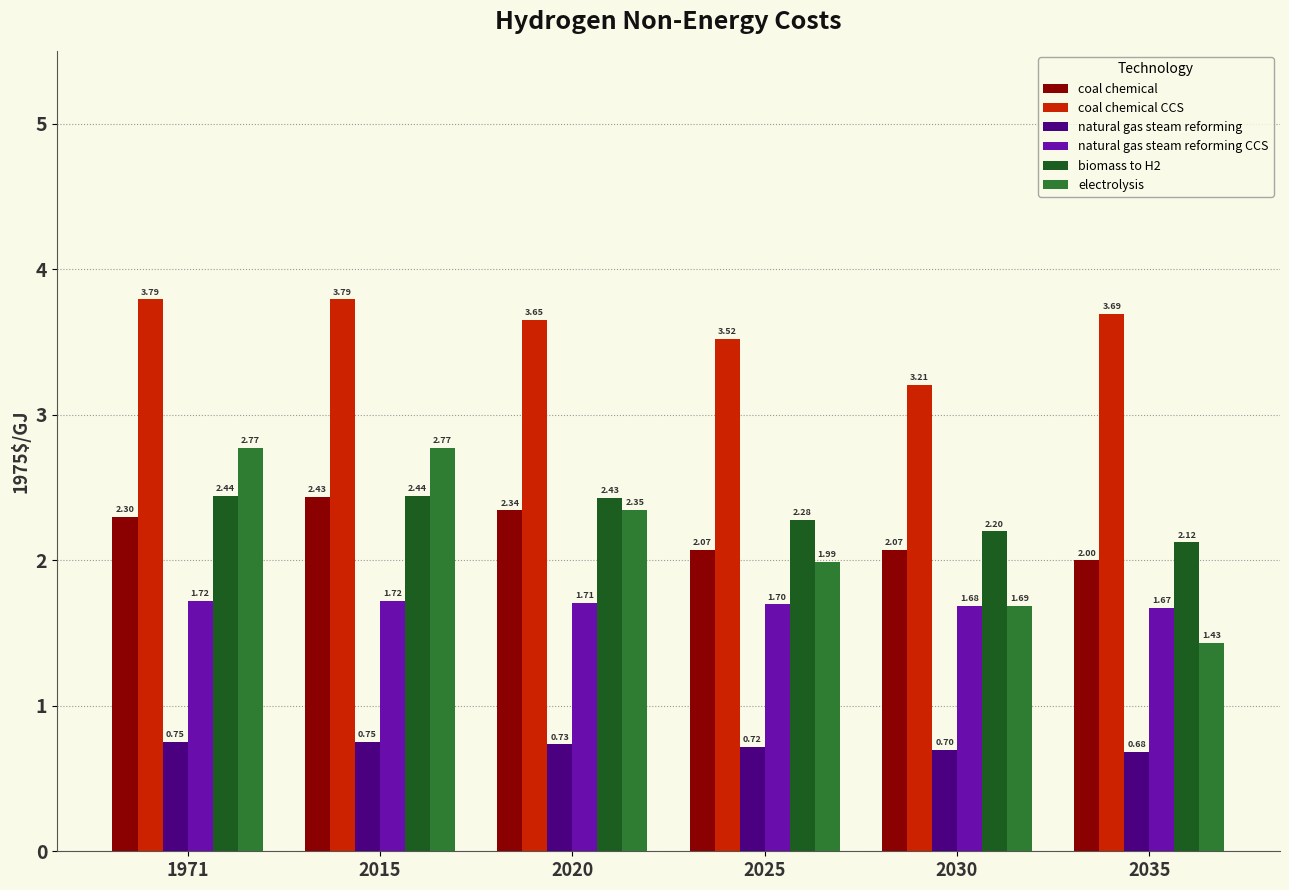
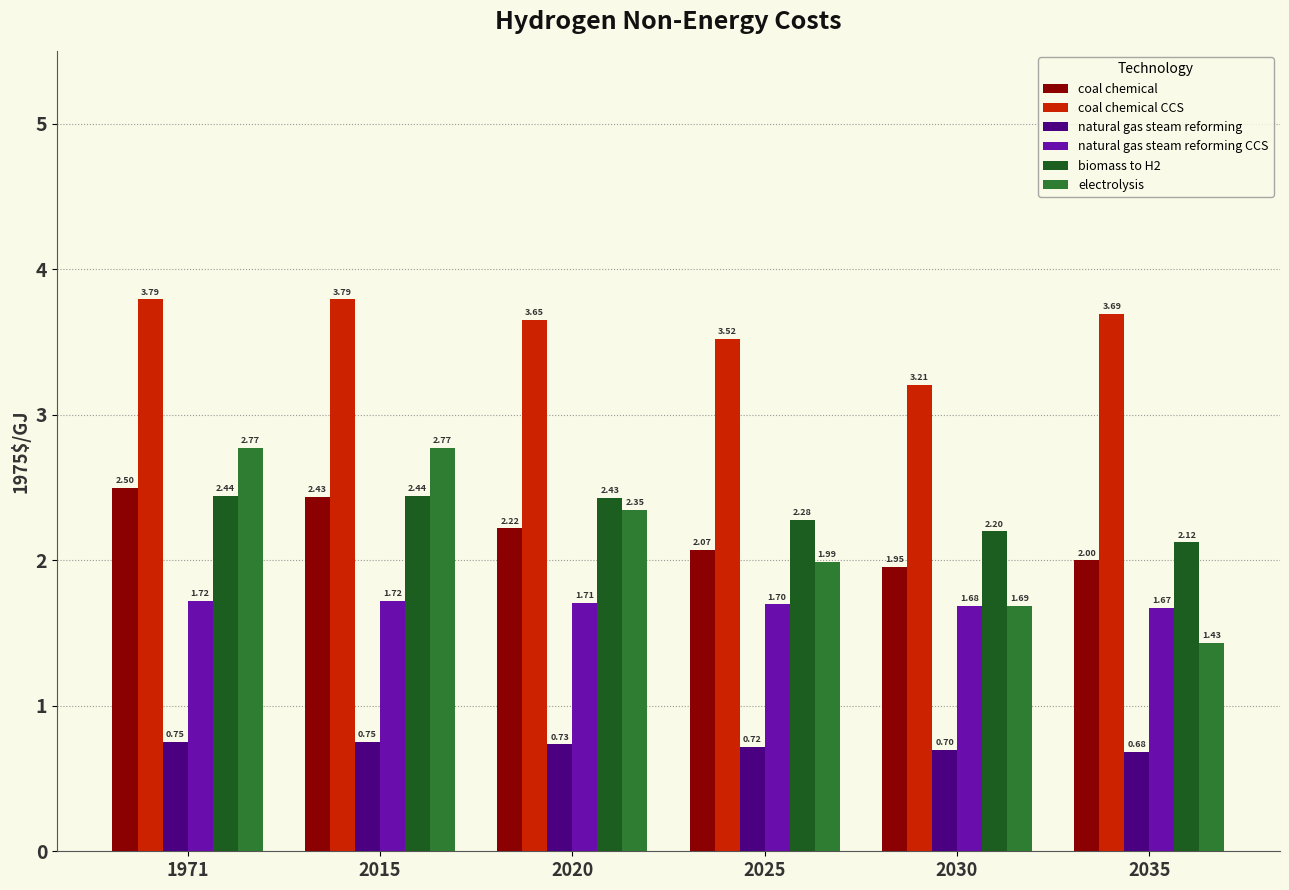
coal chemical, 1971: 2.30 -> 2.50
coal chemical, 2020: 2.34 -> 2.22
coal chemical, 2030: 2.07 -> 1.95
